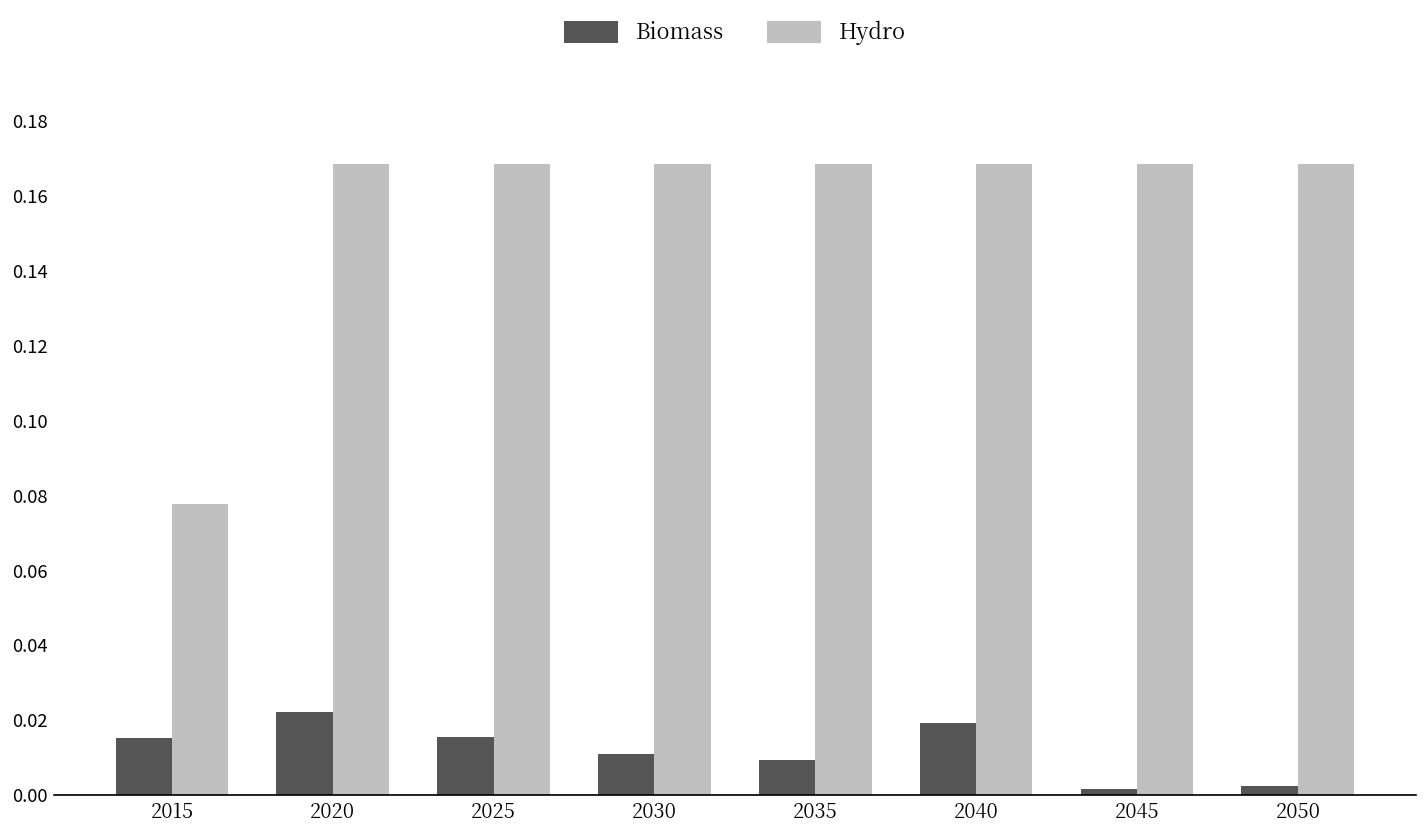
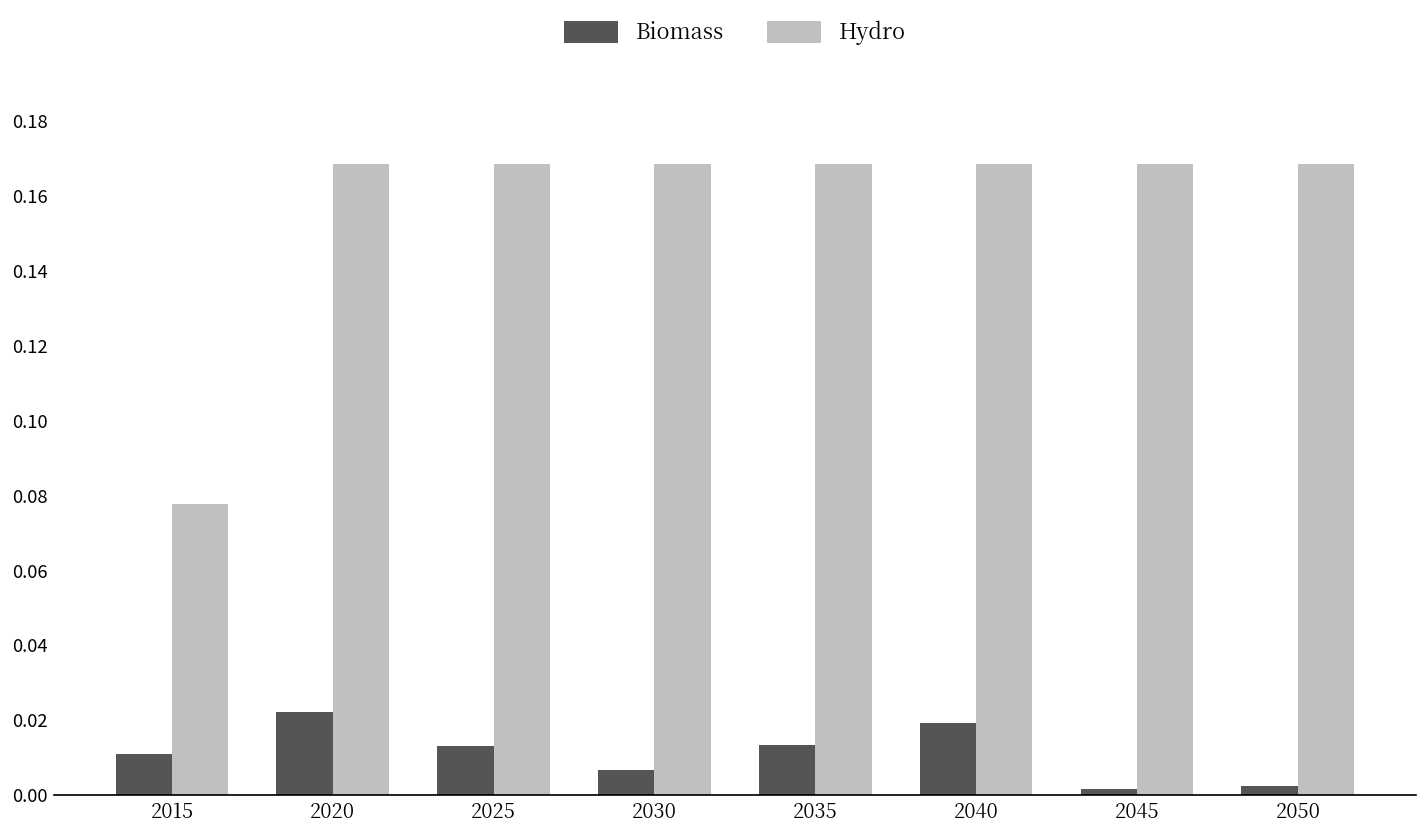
Biomass, 2015: 0.015 -> 0.011
Biomass, 2025: 0.016 -> 0.013
Biomass, 2030: 0.011 -> 0.007
Biomass, 2035: 0.009 -> 0.013
